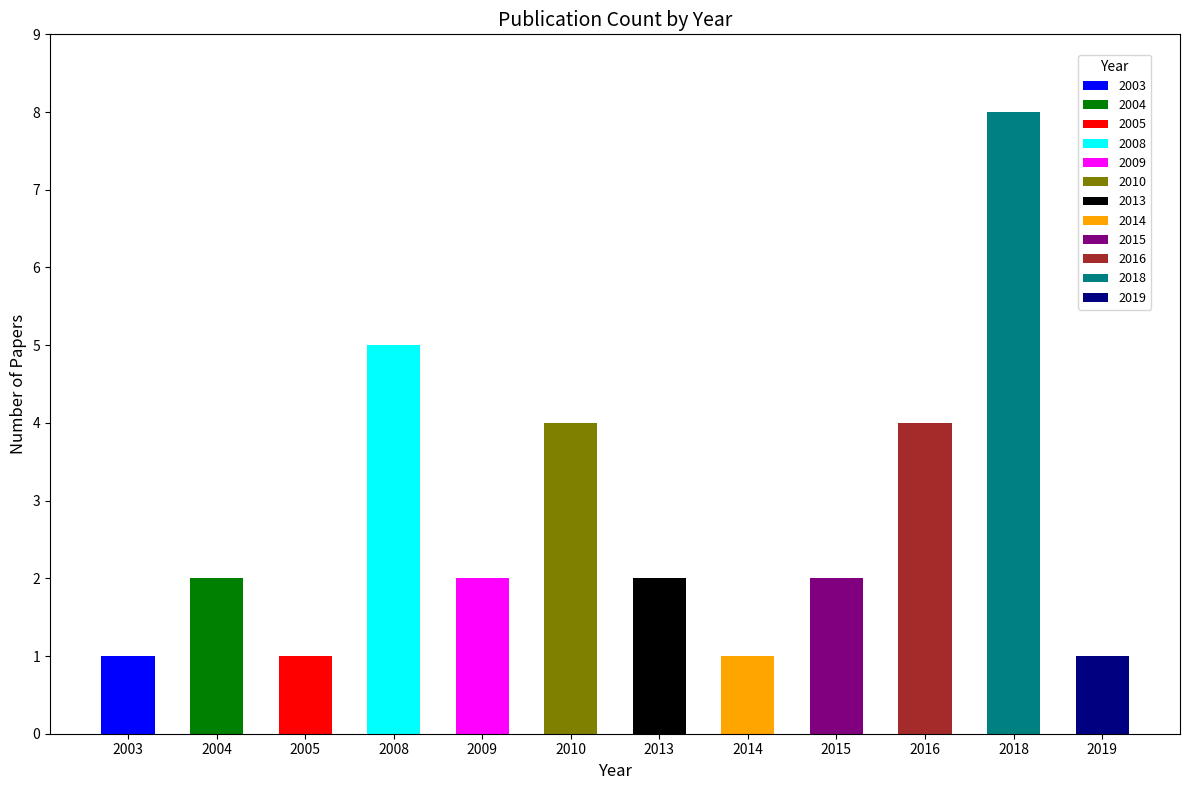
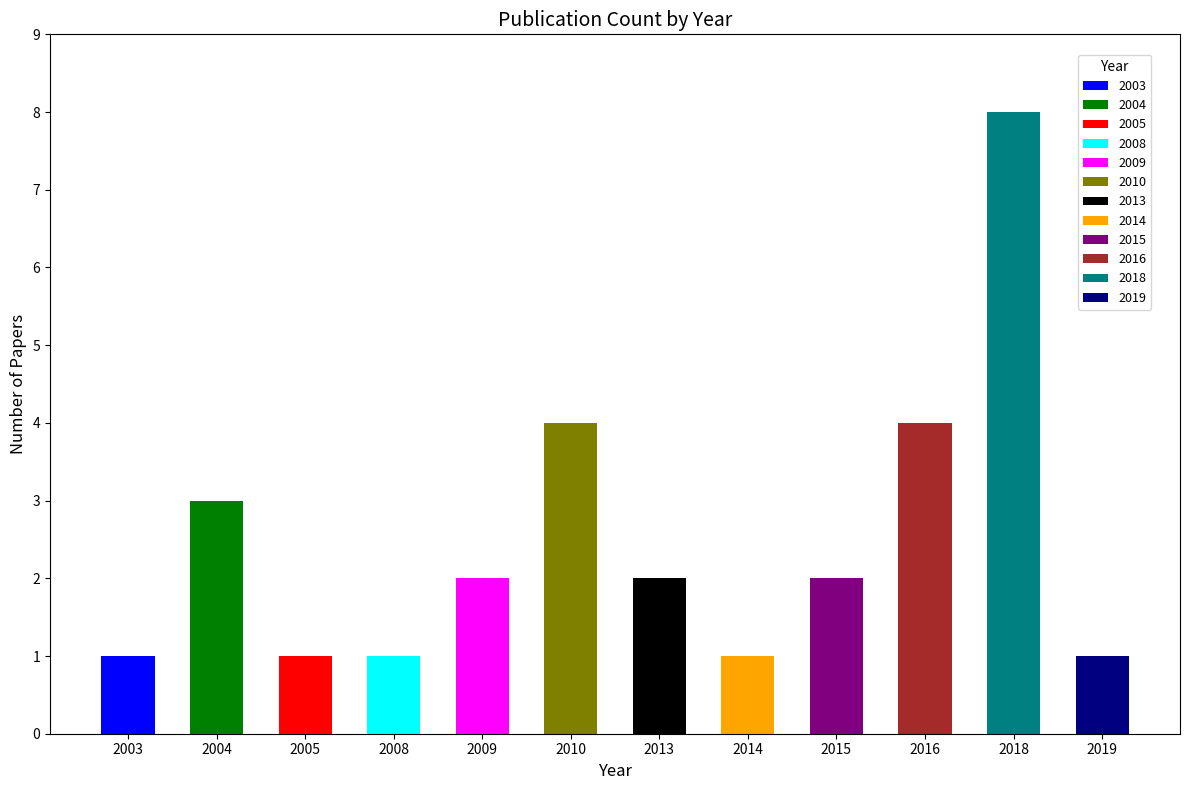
2004: 2 -> 3
2008: 5 -> 1
